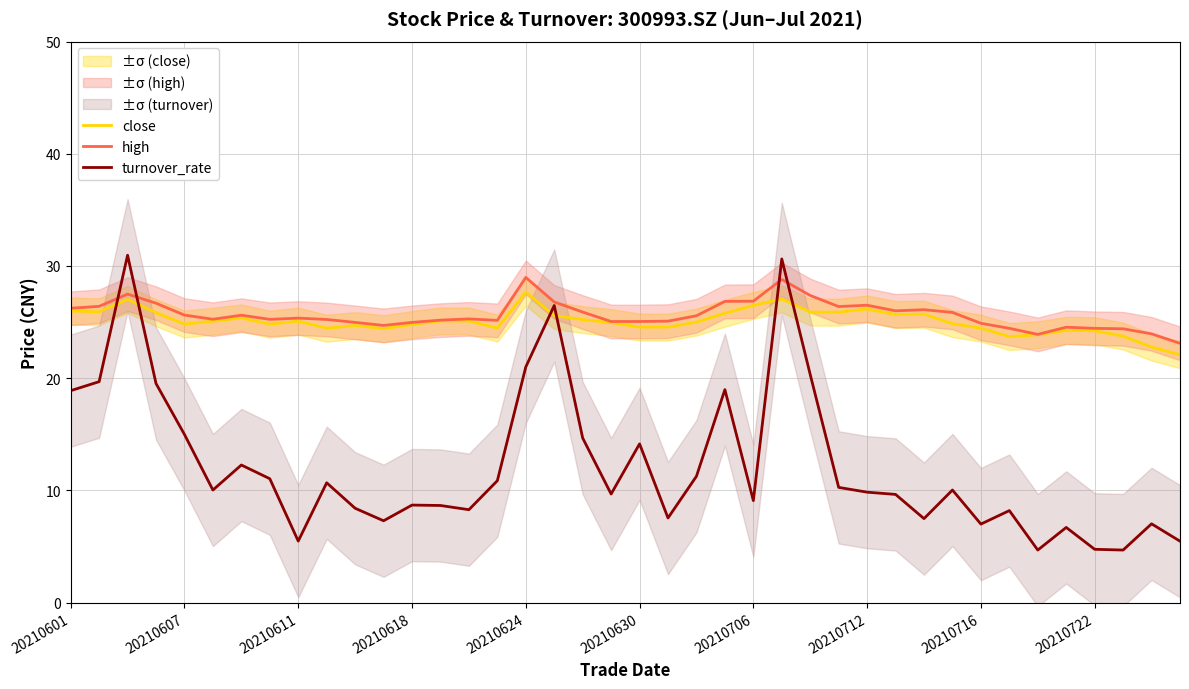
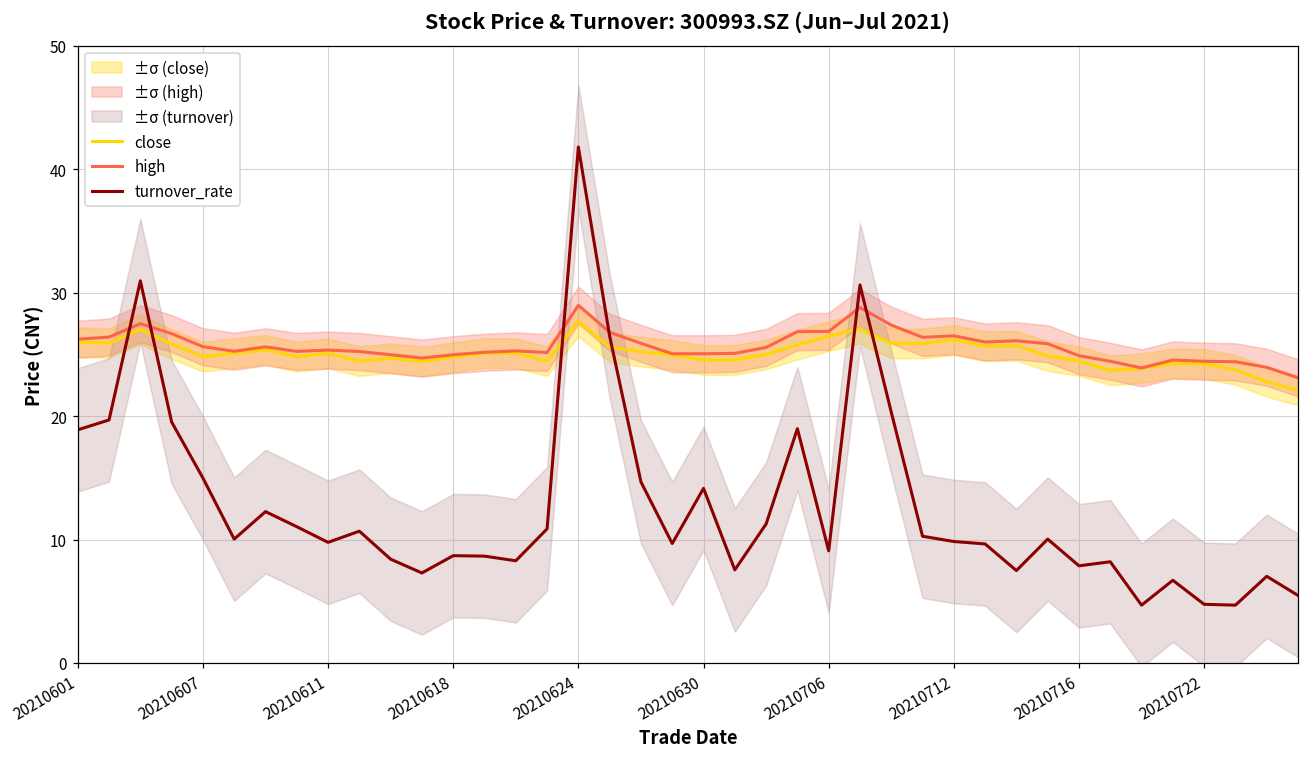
turnover_rate, 20210611: 5.5 -> 9.8
turnover_rate, 20210624: 21.0 -> 41.8
turnover_rate, 20210716: 7.0 -> 7.9
